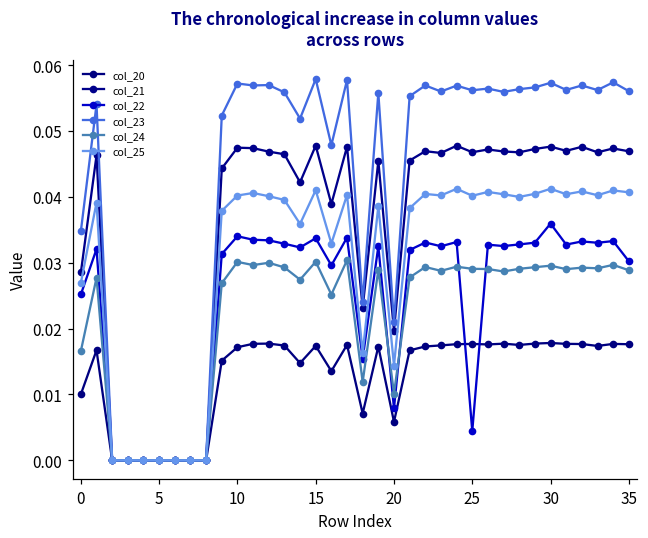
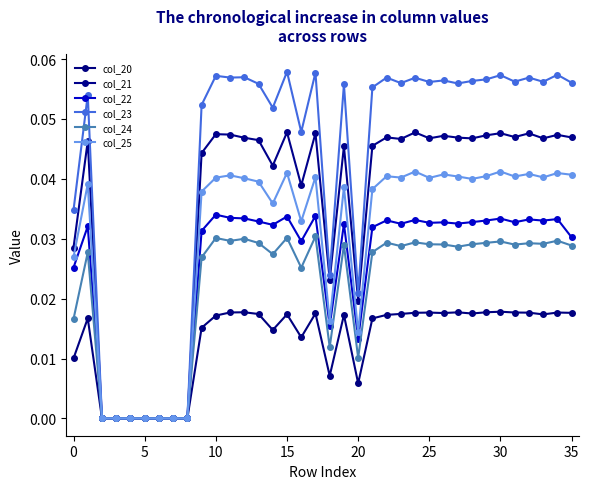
col_22, 20: 0.008 -> 0.013
col_22, 25: 0.004 -> 0.033
col_22, 30: 0.036 -> 0.033
